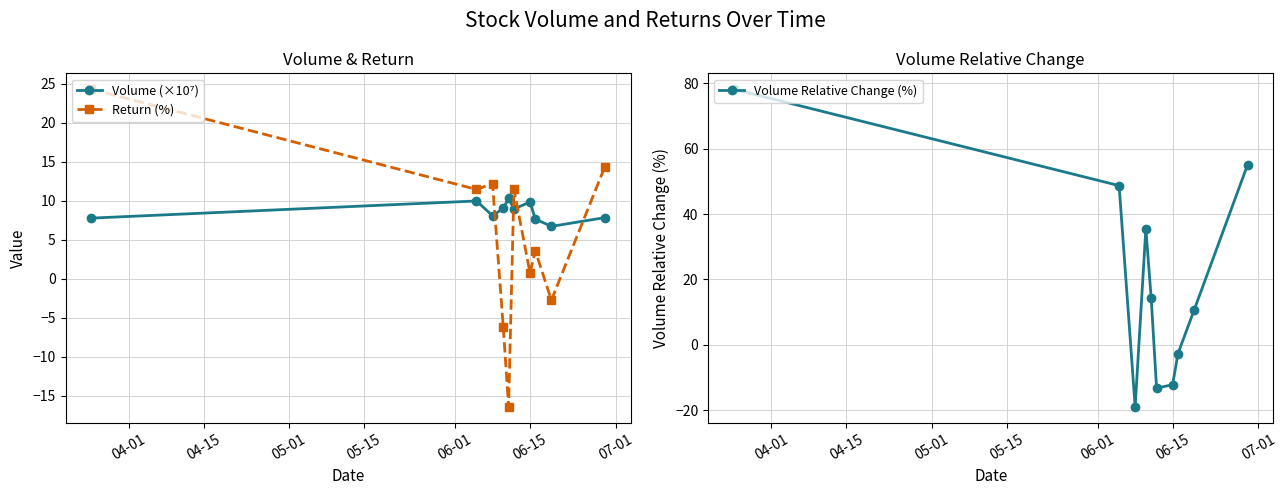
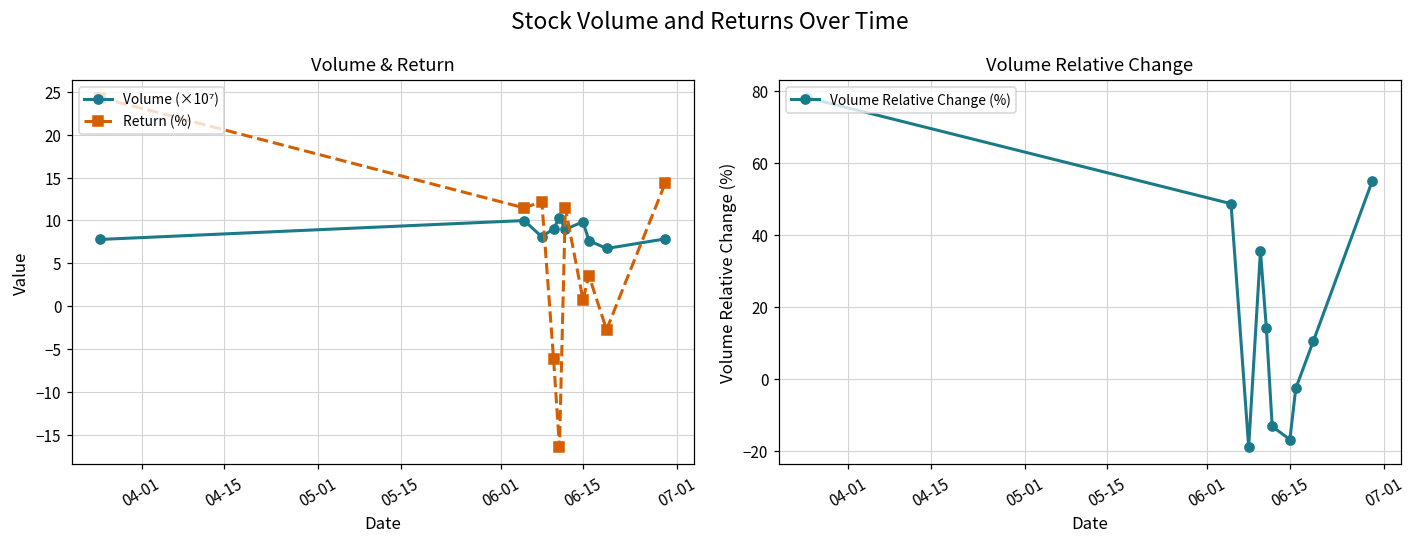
Volume Relative Change, 06-15: -12 -> -17
